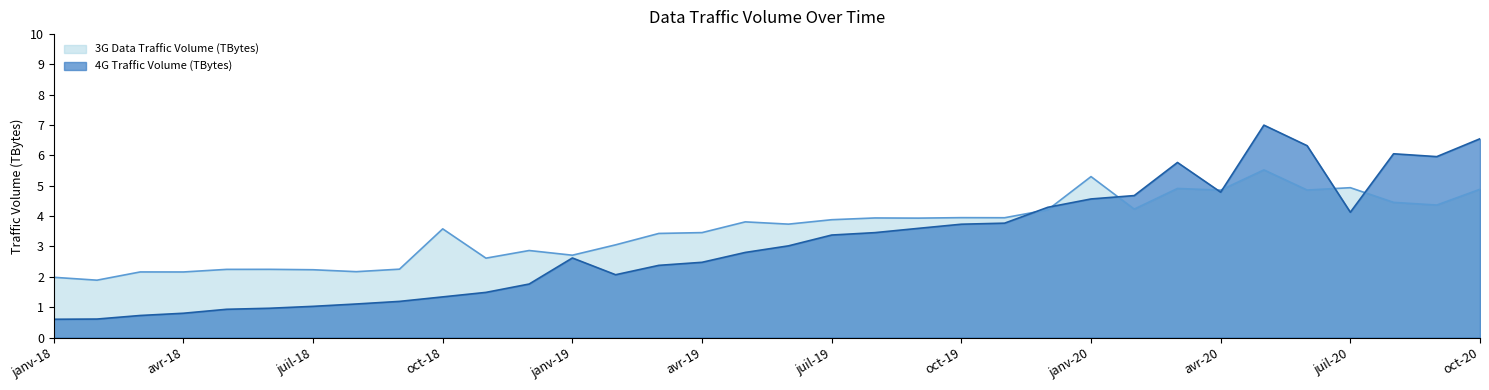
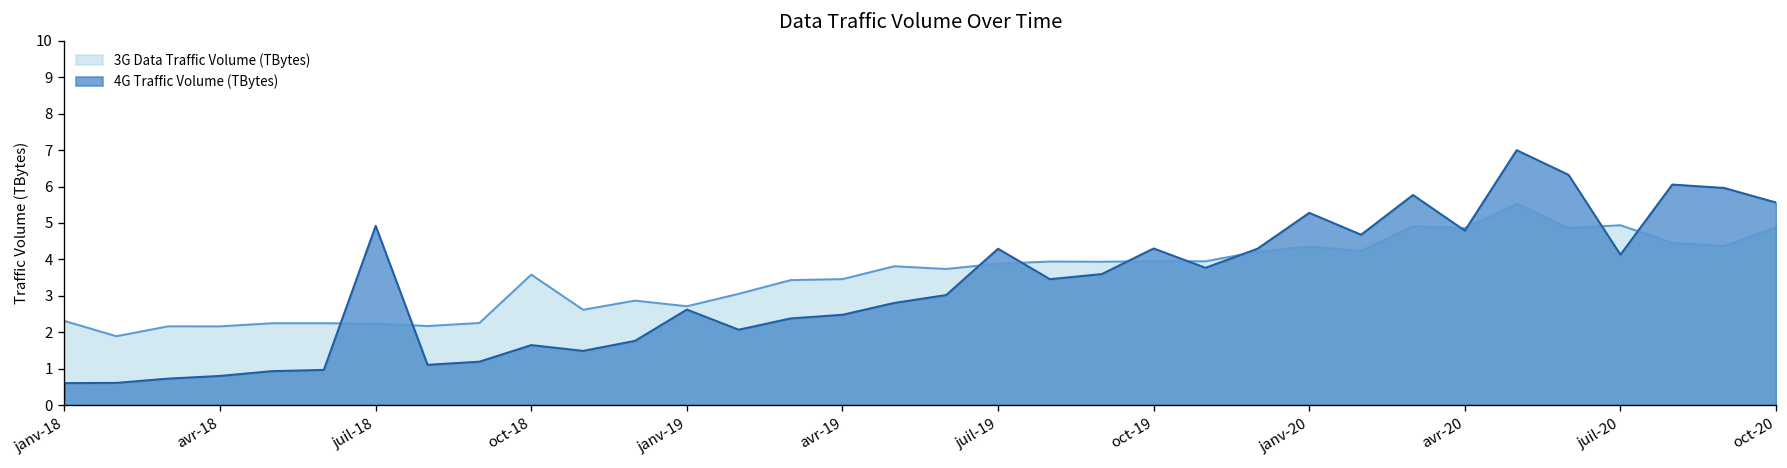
3G Data Traffic Volume (TBytes), janv-18: 2.0 -> 2.3
4G Traffic Volume (TBytes), juil-18: 1.0 -> 4.9
4G Traffic Volume (TBytes), oct-18: 1.3 -> 1.6
4G Traffic Volume (TBytes), juil-19: 3.4 -> 4.3
4G Traffic Volume (TBytes), oct-19: 3.7 -> 4.3
3G Data Traffic Volume (TBytes), janv-20: 5.3 -> 4.4
4G Traffic Volume (TBytes), janv-20: 4.6 -> 5.3
4G Traffic Volume (TBytes), oct-20: 6.6 -> 5.6
